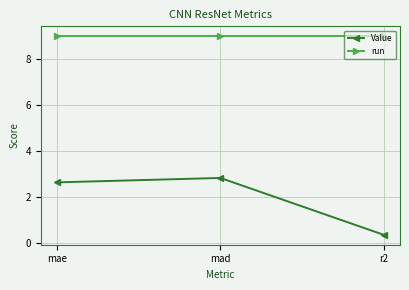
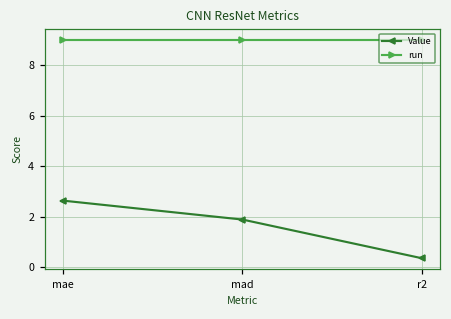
Value, mad: 2.8 -> 1.9
